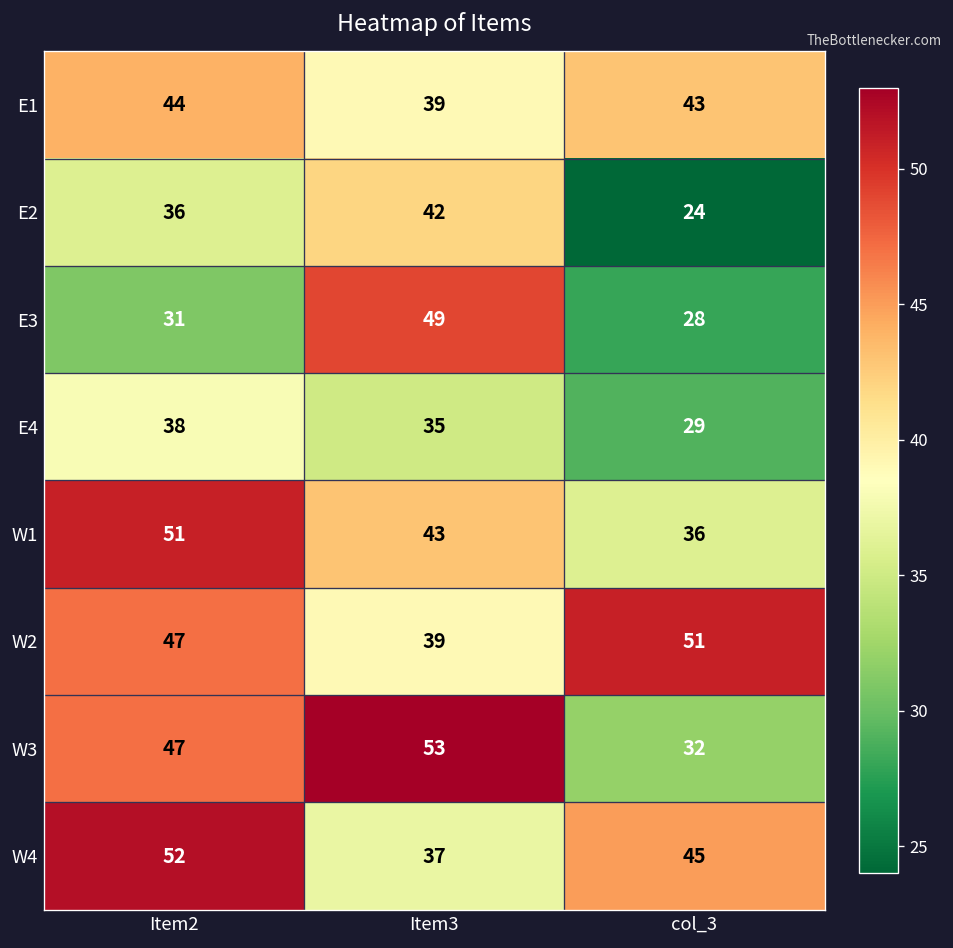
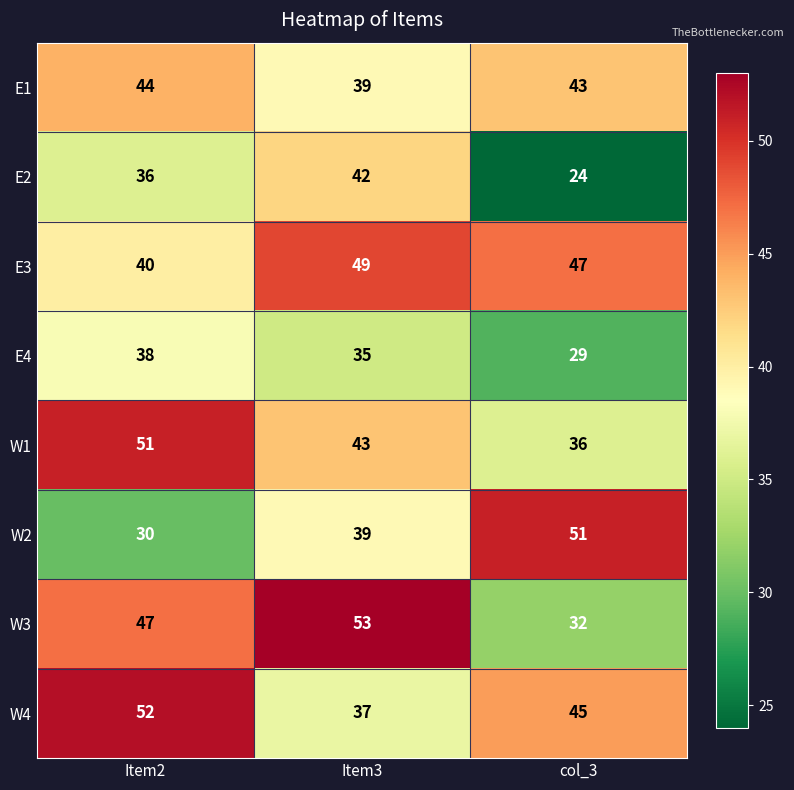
E3, Item2: 31 -> 40
E3, col_3: 28 -> 47
W2, Item2: 47 -> 30
